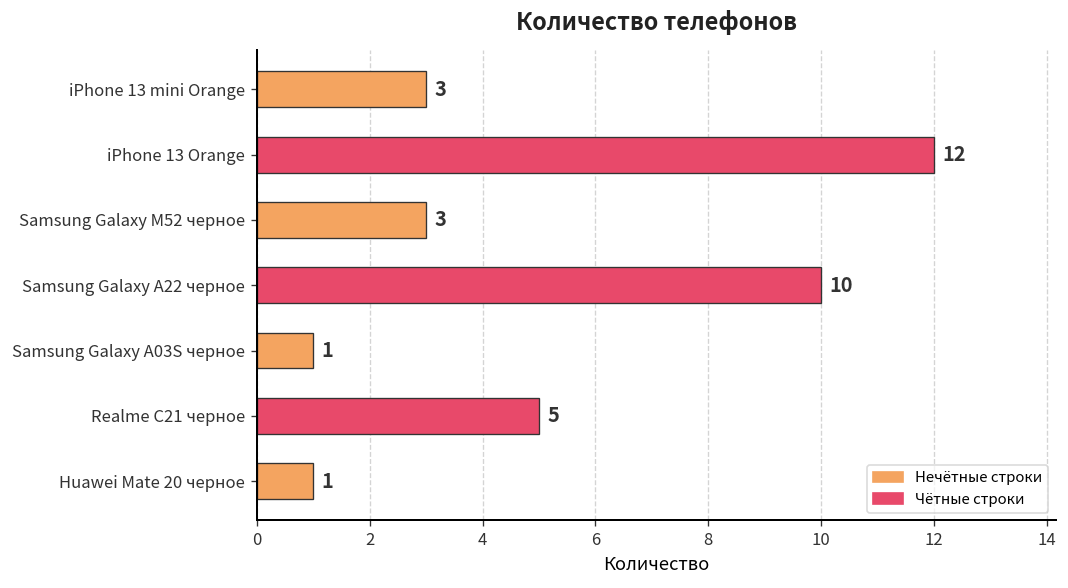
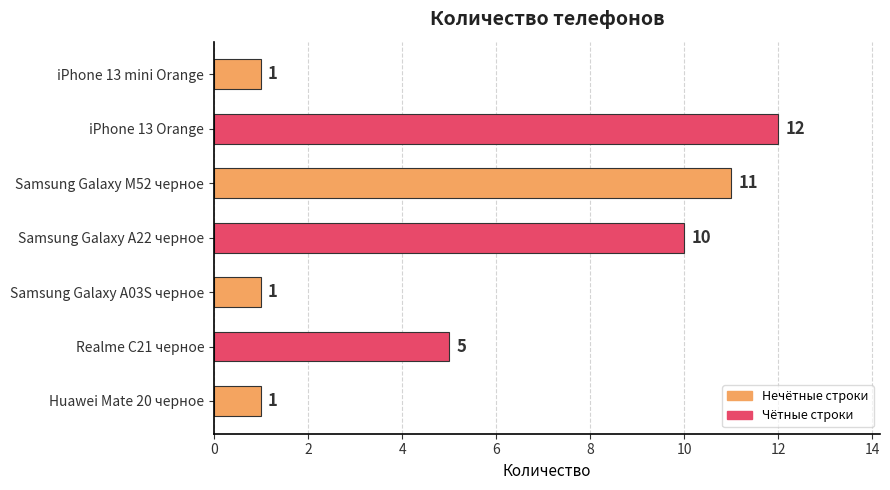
iPhone 13 mini Orange: 3 -> 1
Samsung Galaxy M52 черное: 3 -> 11
